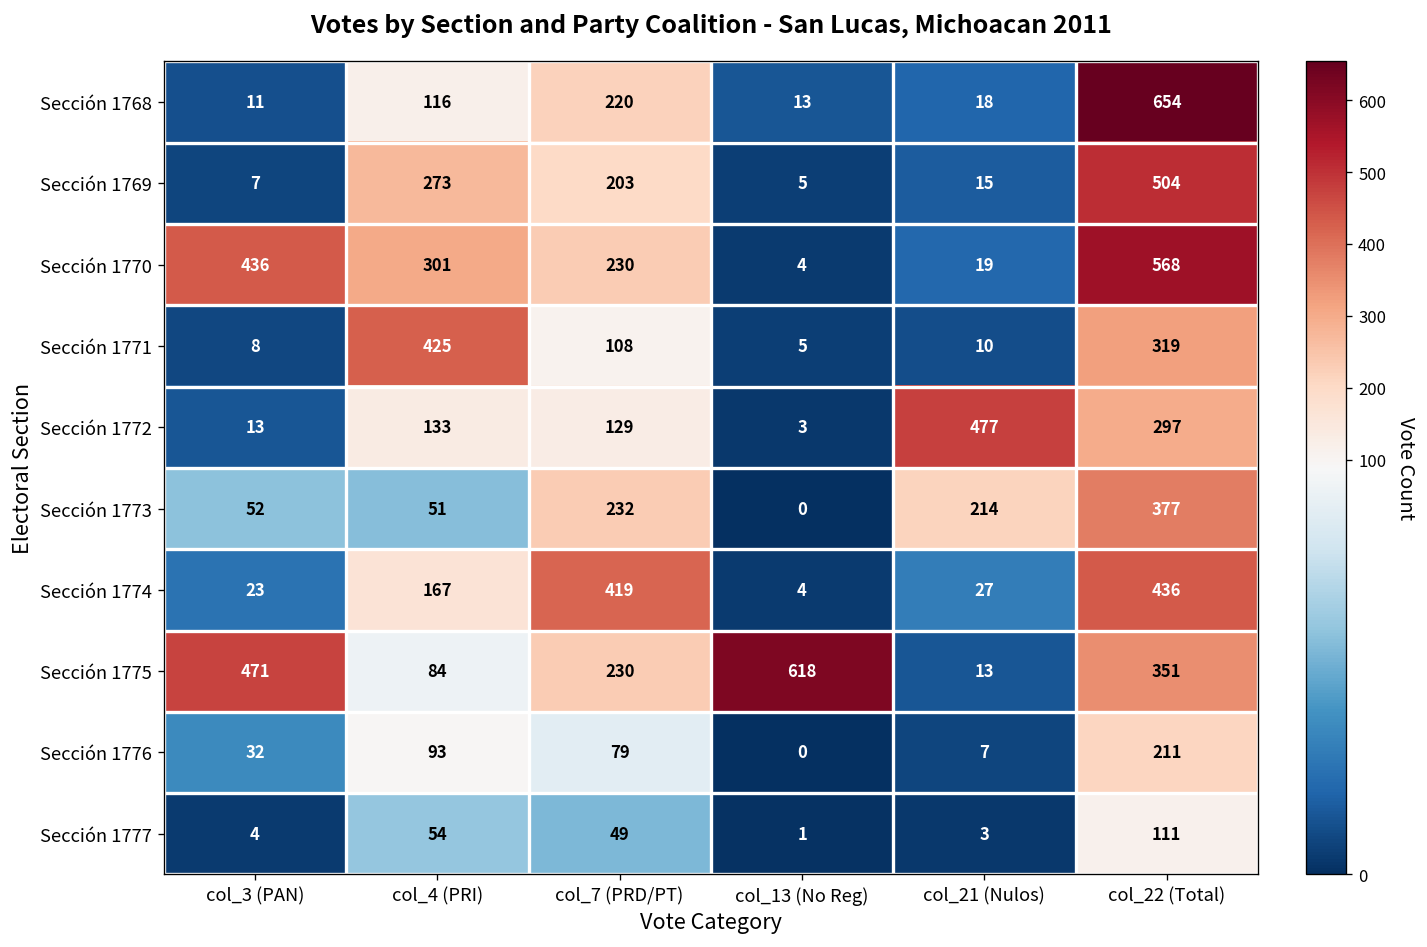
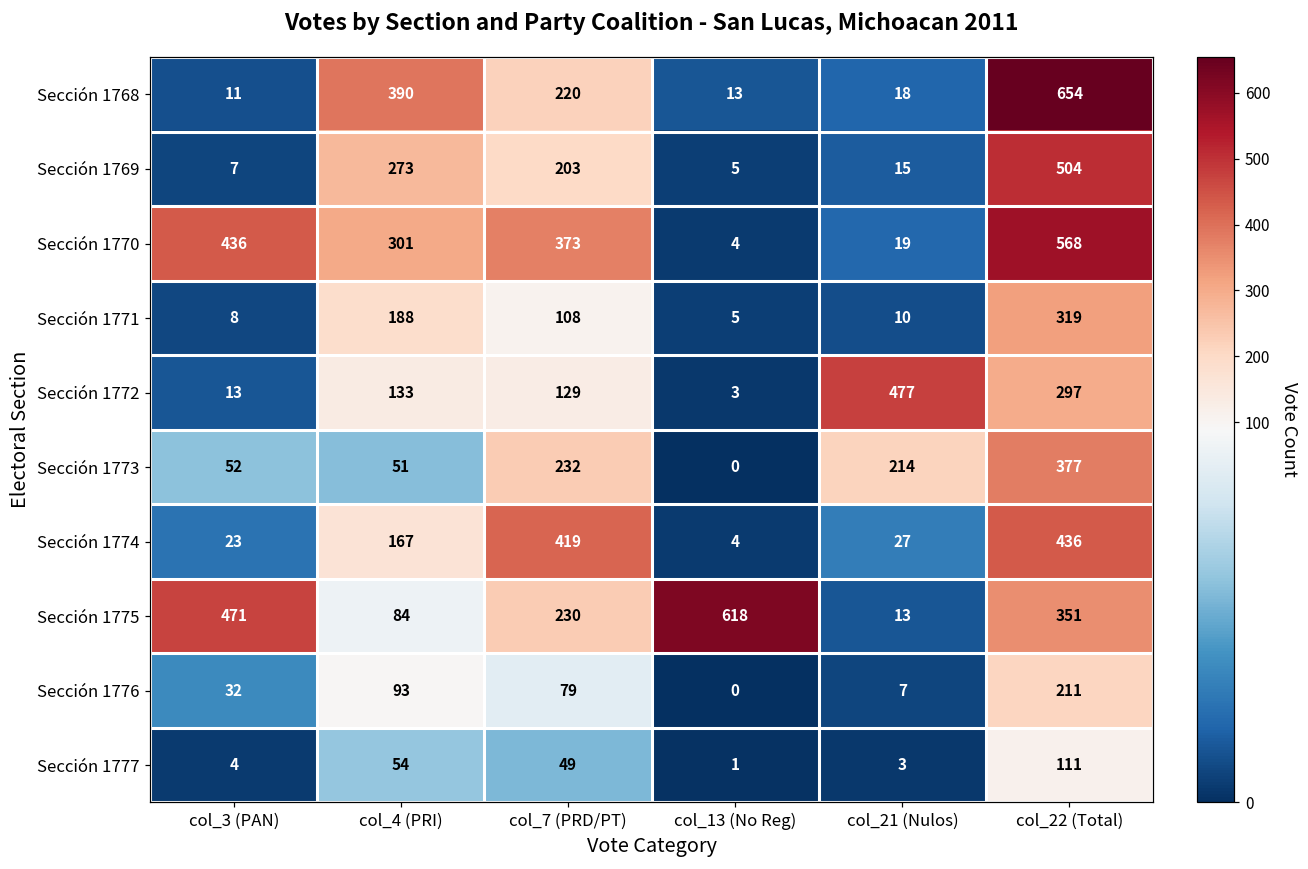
Sección 1768, col_4 (PRI): 116 -> 390
Sección 1770, col_7 (PRD/PT): 230 -> 373
Sección 1771, col_4 (PRI): 425 -> 188
